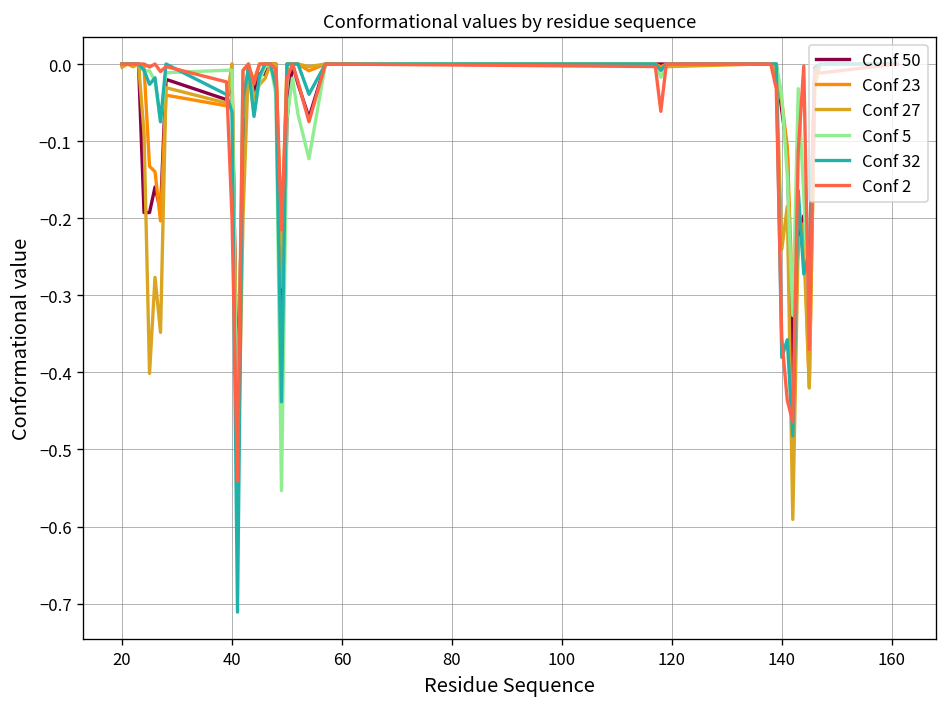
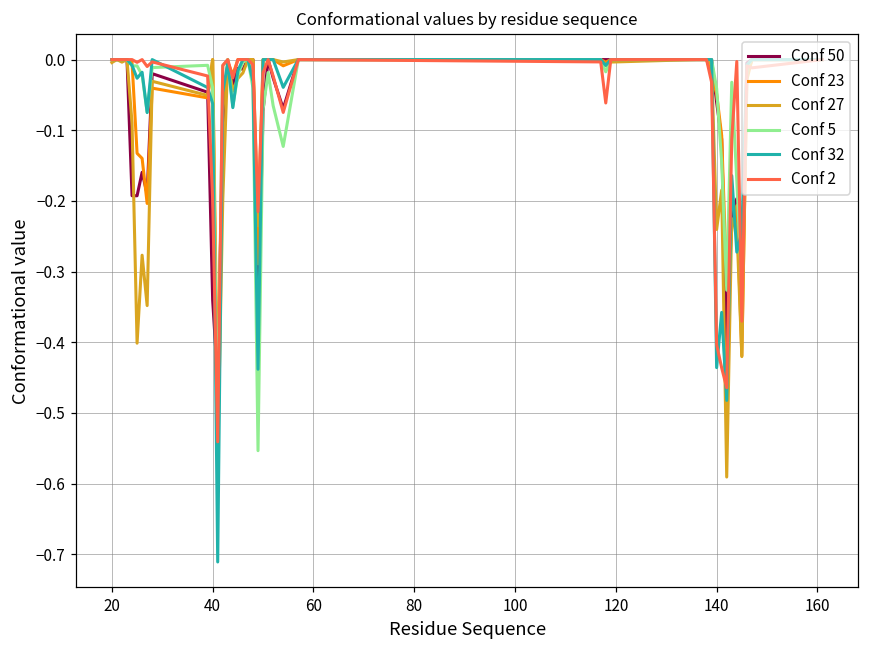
Conf 50, 40: -0.02 -> -0.34
Conf 5, 40: -0.01 -> -0.04
Conf 32, 140: -0.38 -> -0.44
Conf 2, 140: -0.36 -> -0.40
